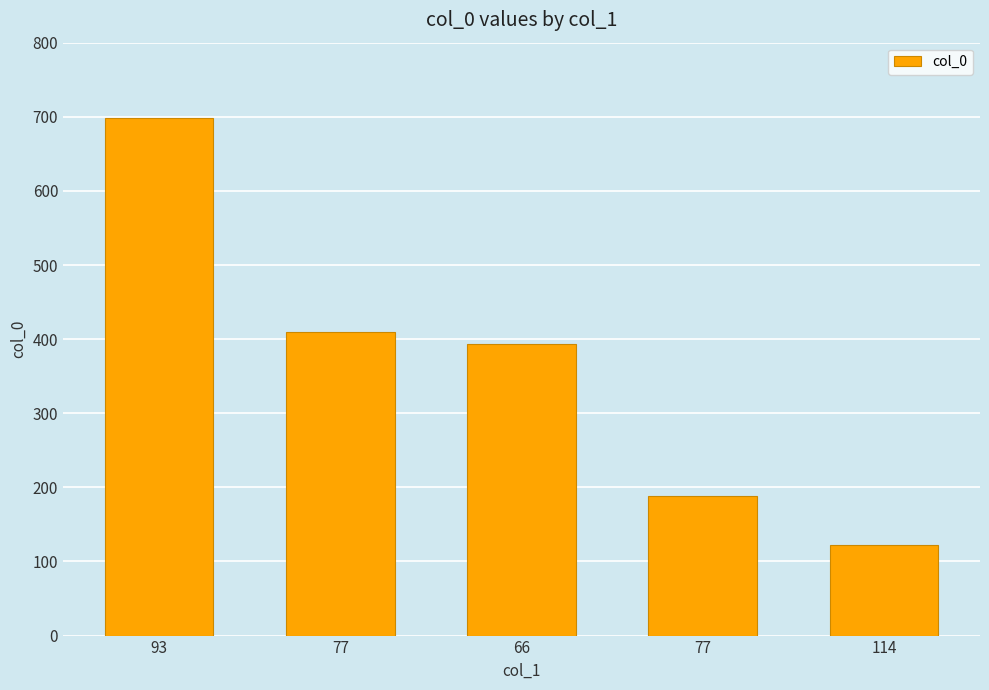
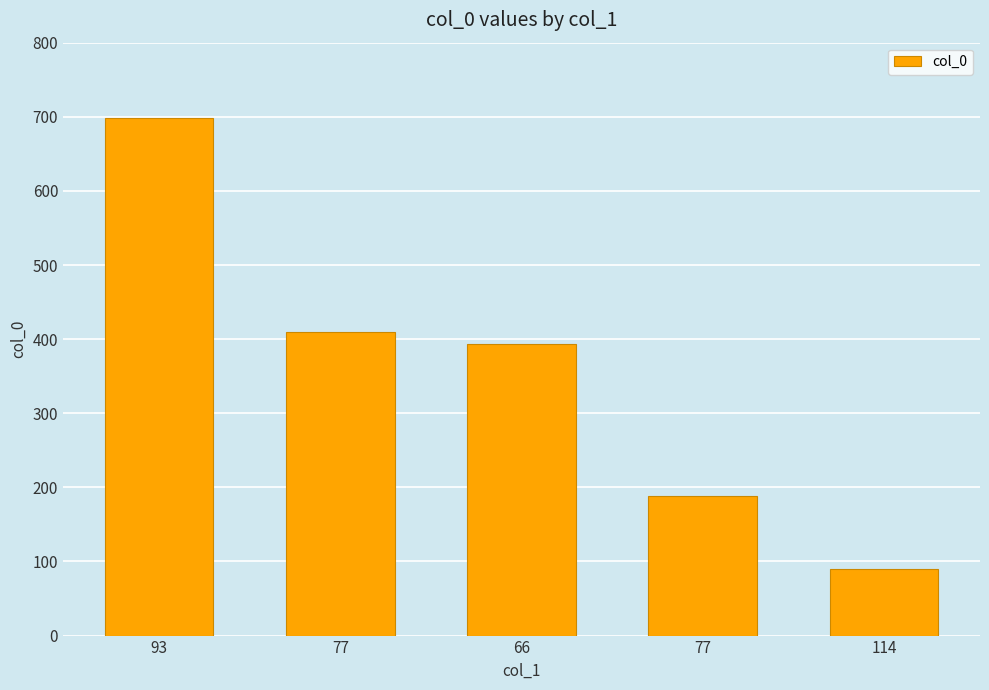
114: 120 -> 90
